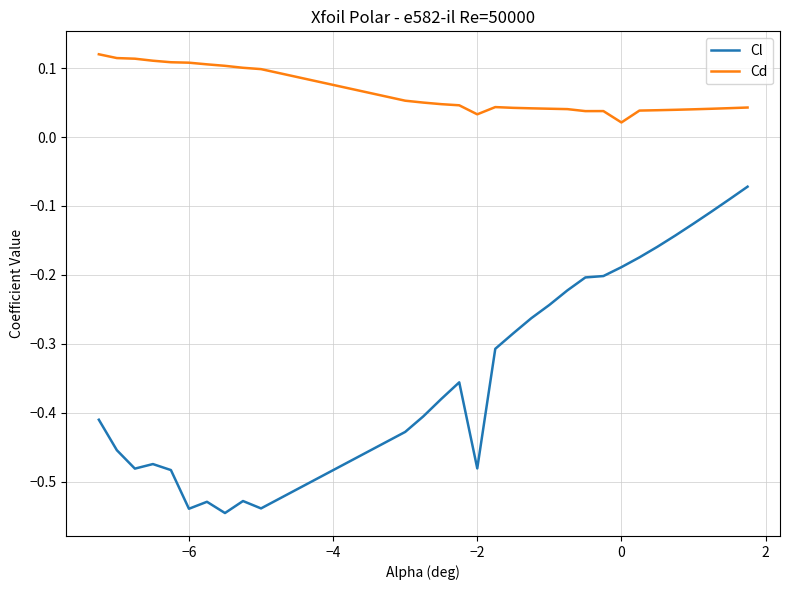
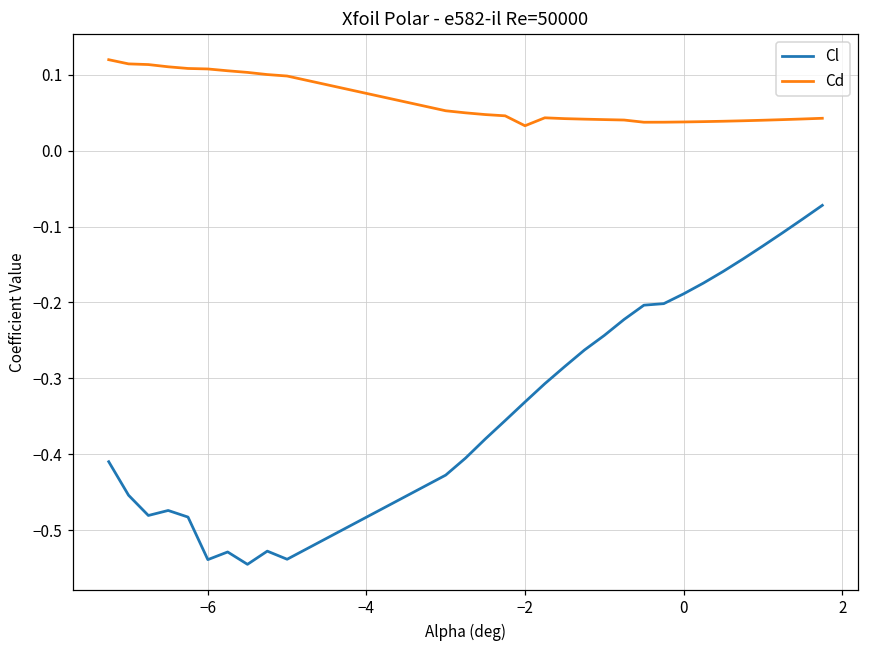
Cl, −2: -0.48 -> -0.33
Cd, 0: 0.02 -> 0.04
